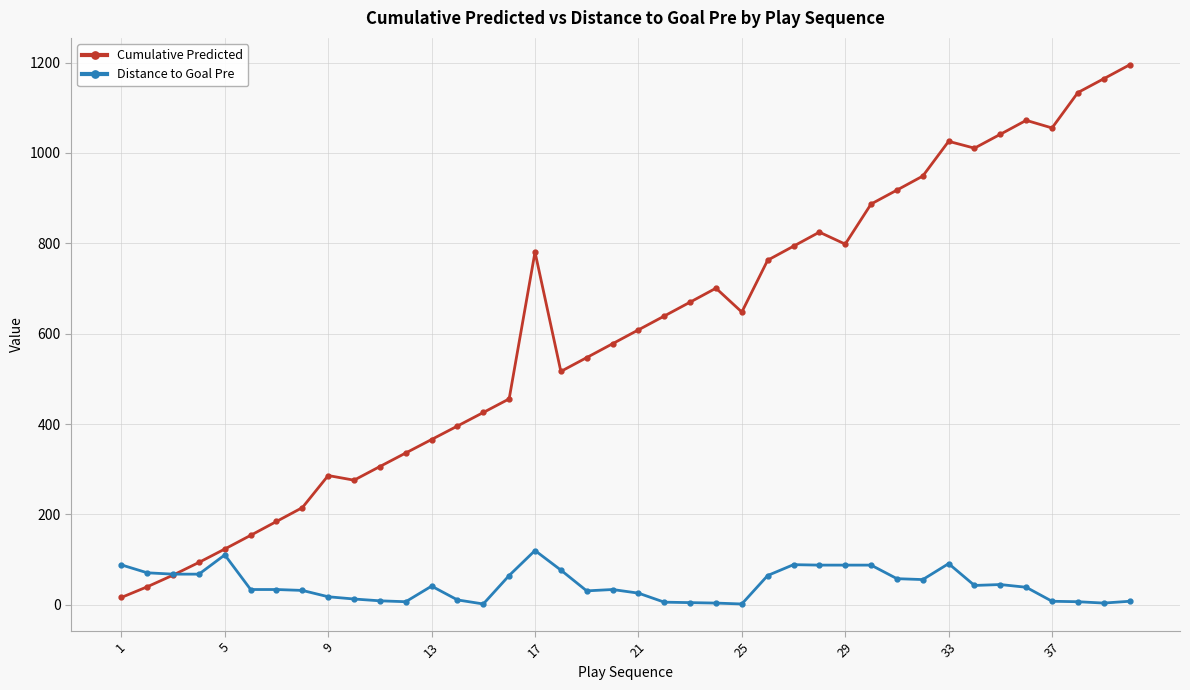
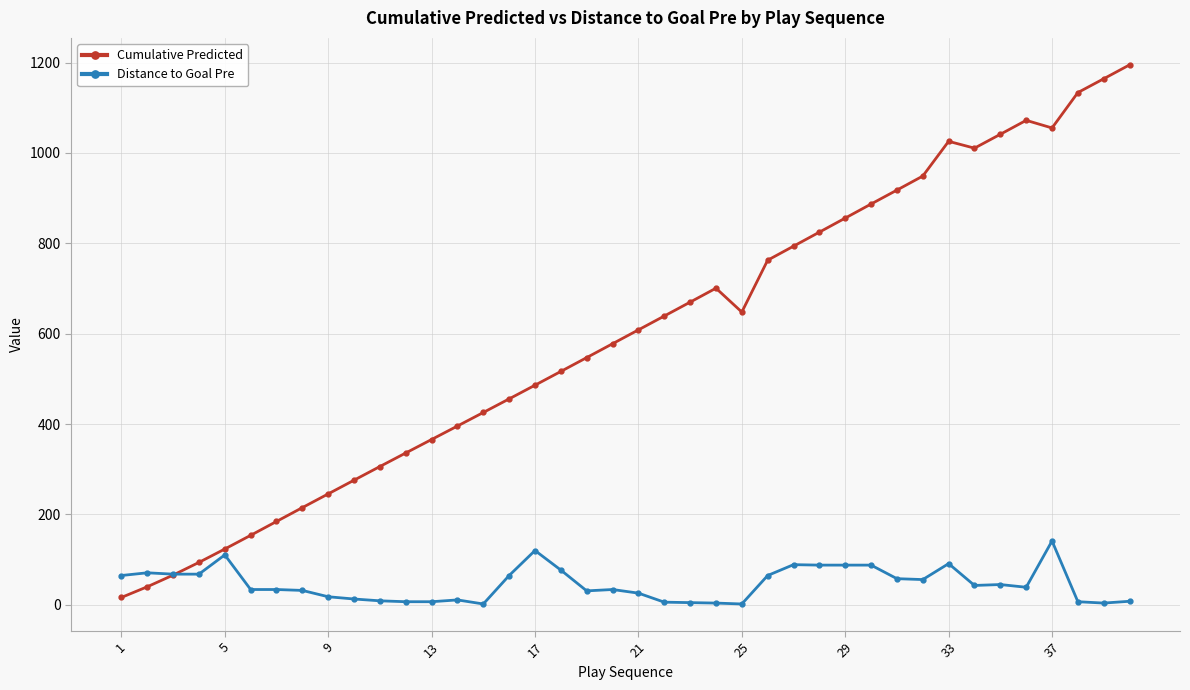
Distance to Goal Pre, 1: 90 -> 70
Cumulative Predicted, 9: 290 -> 250
Distance to Goal Pre, 13: 40 -> 10
Cumulative Predicted, 17: 780 -> 490
Cumulative Predicted, 29: 800 -> 860
Distance to Goal Pre, 37: 10 -> 140
